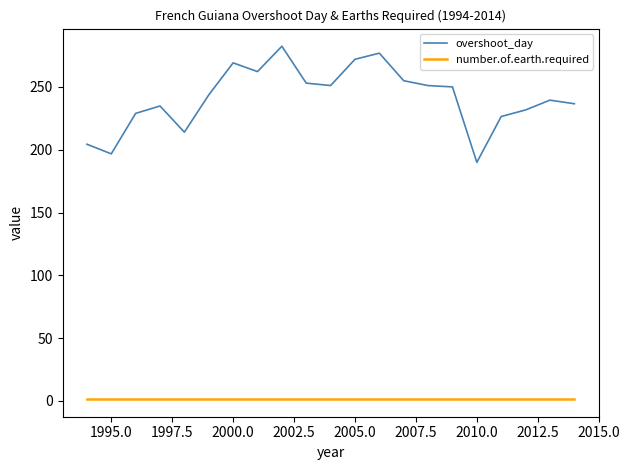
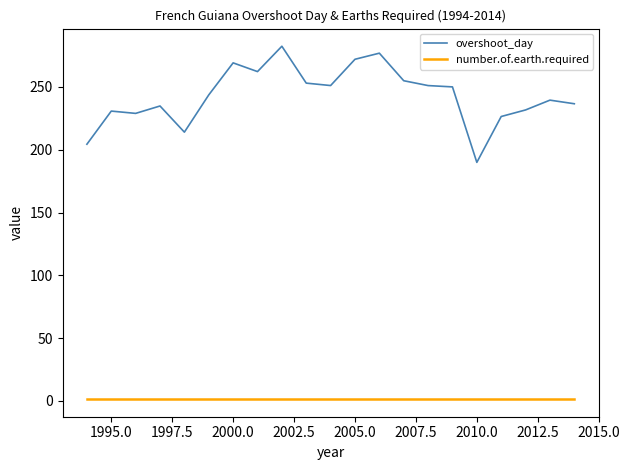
overshoot_day, 1995.0: 197 -> 231
